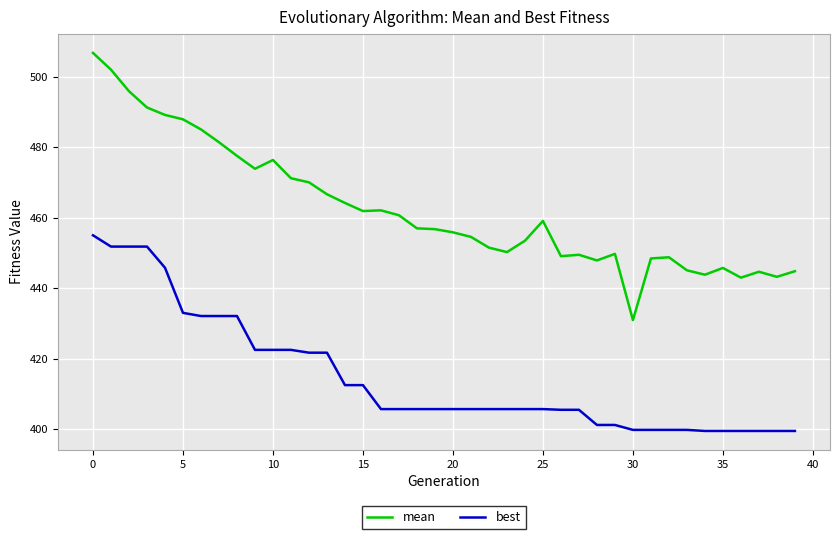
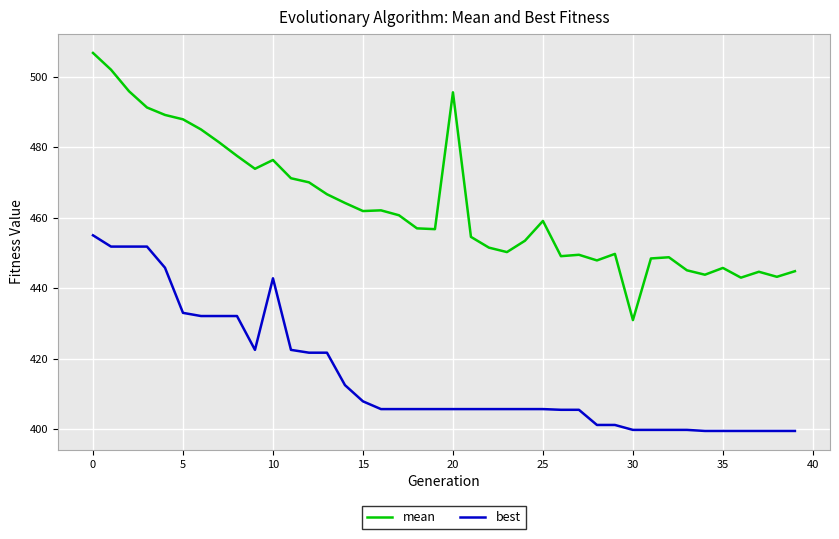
best, 10: 423 -> 443
best, 15: 413 -> 408
mean, 20: 456 -> 496
